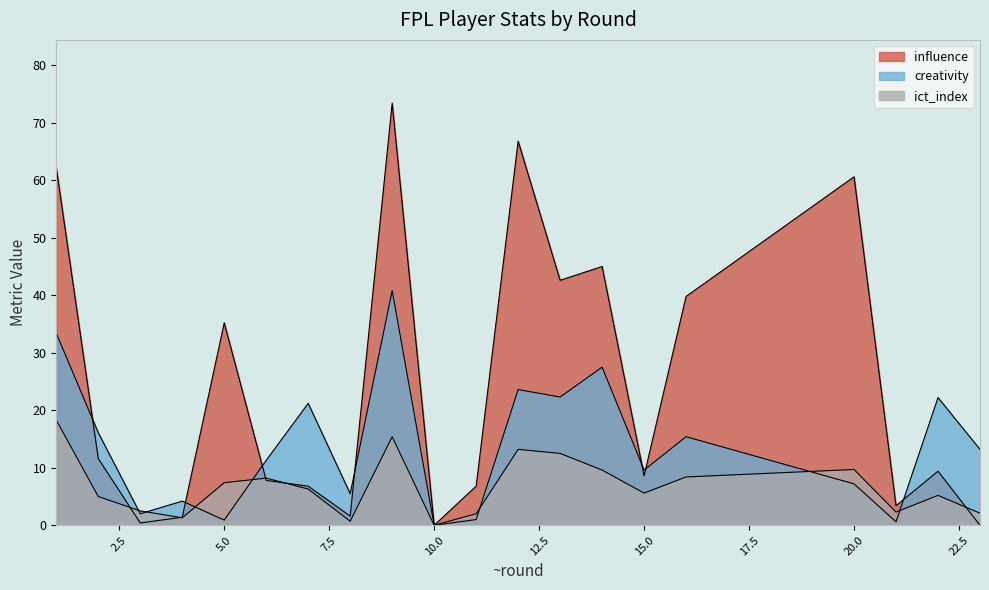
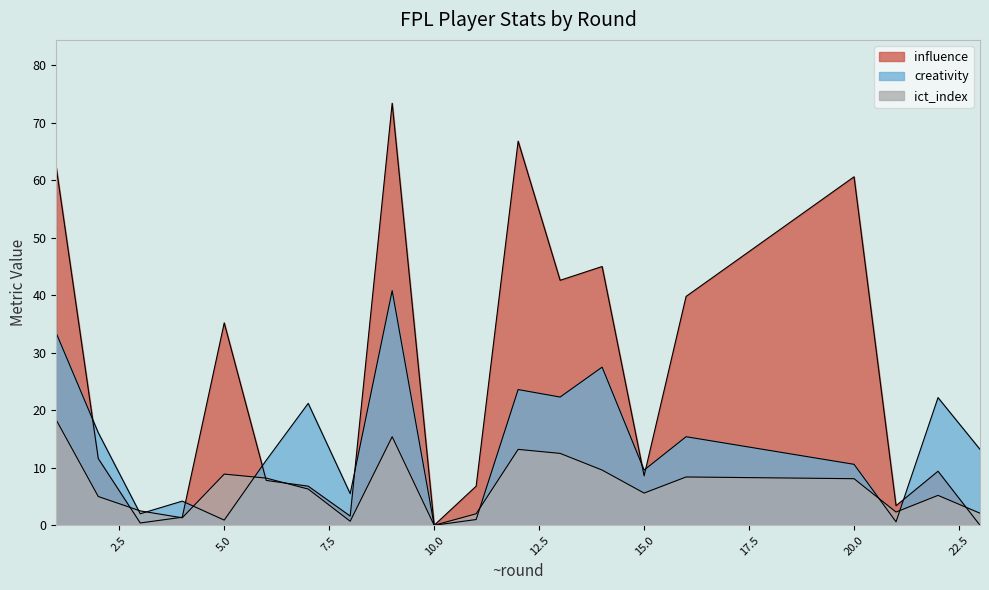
ict_index, 5.0: 7 -> 9
creativity, 20.0: 7 -> 11
ict_index, 20.0: 10 -> 8
